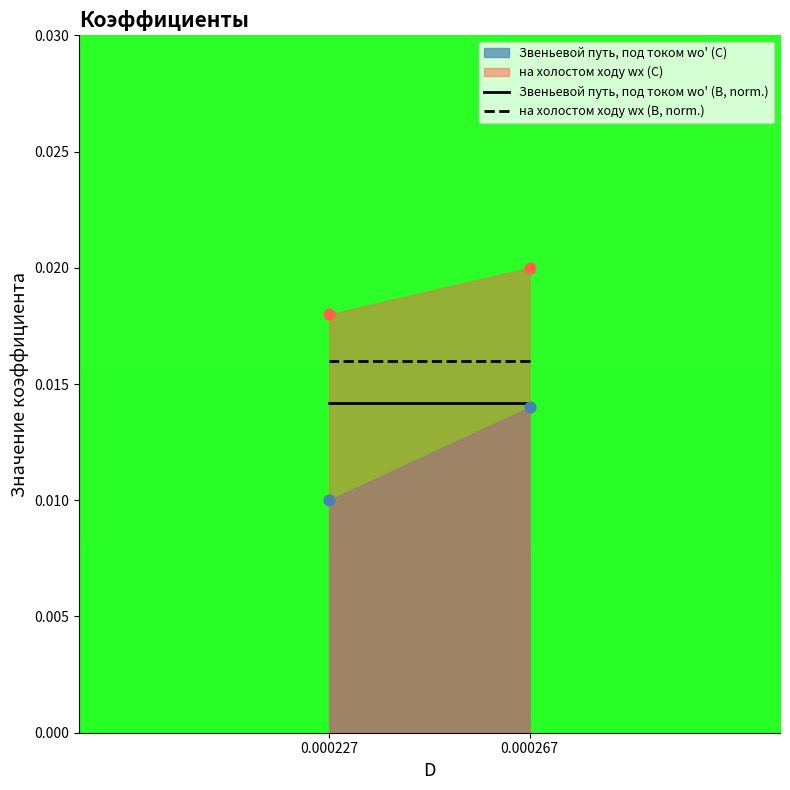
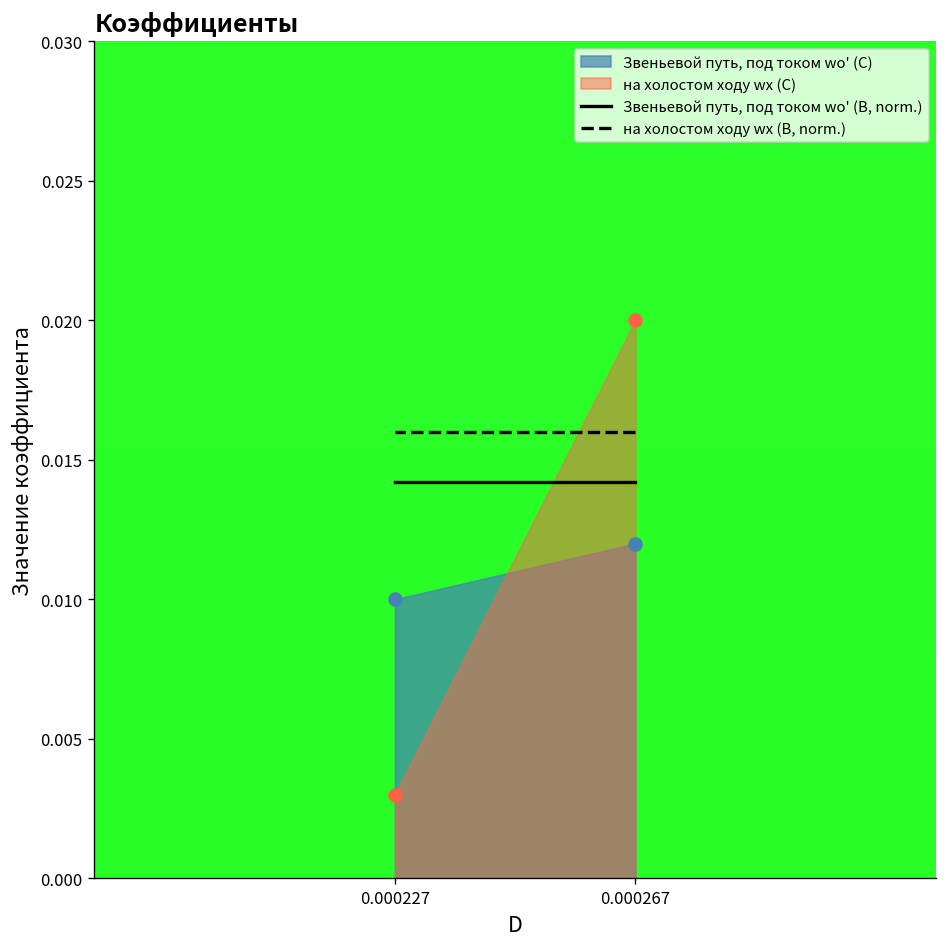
на холостом ходу wх (C), 0.000227: 0.018 -> 0.003
Звеньевой путь, под током wо' (C), 0.000267: 0.014 -> 0.012
